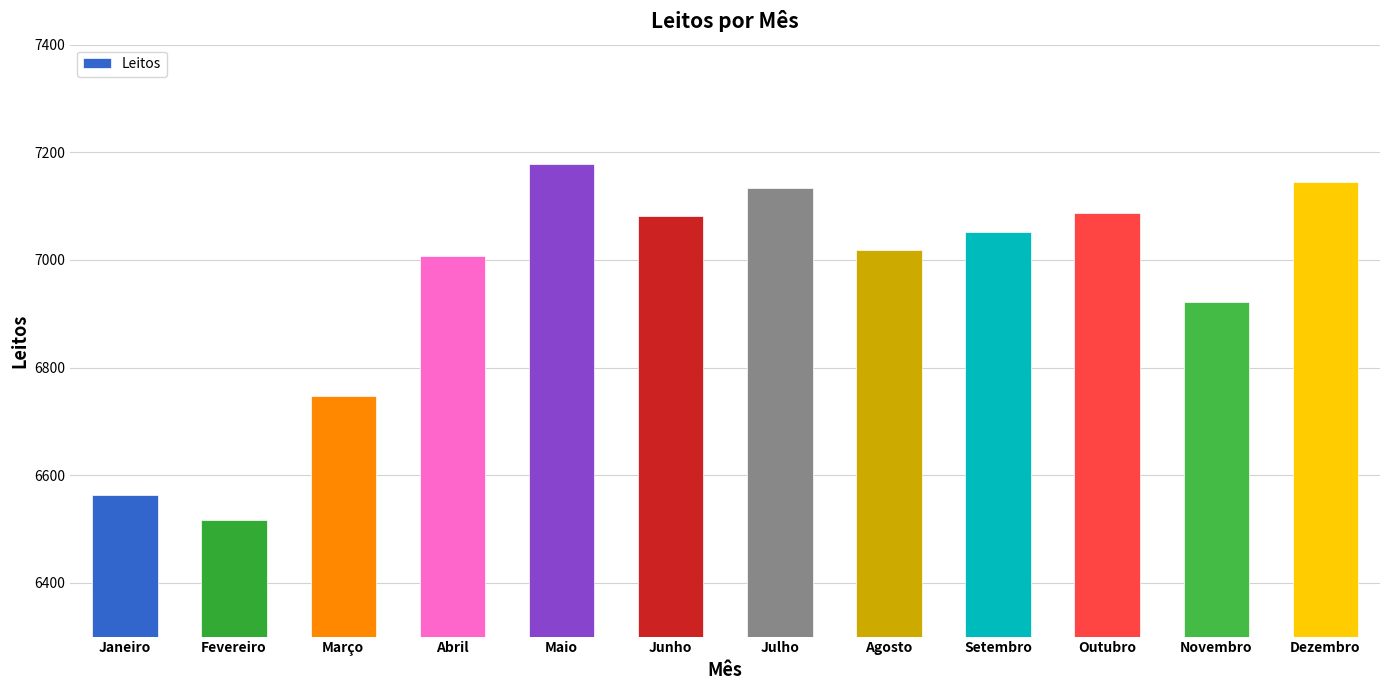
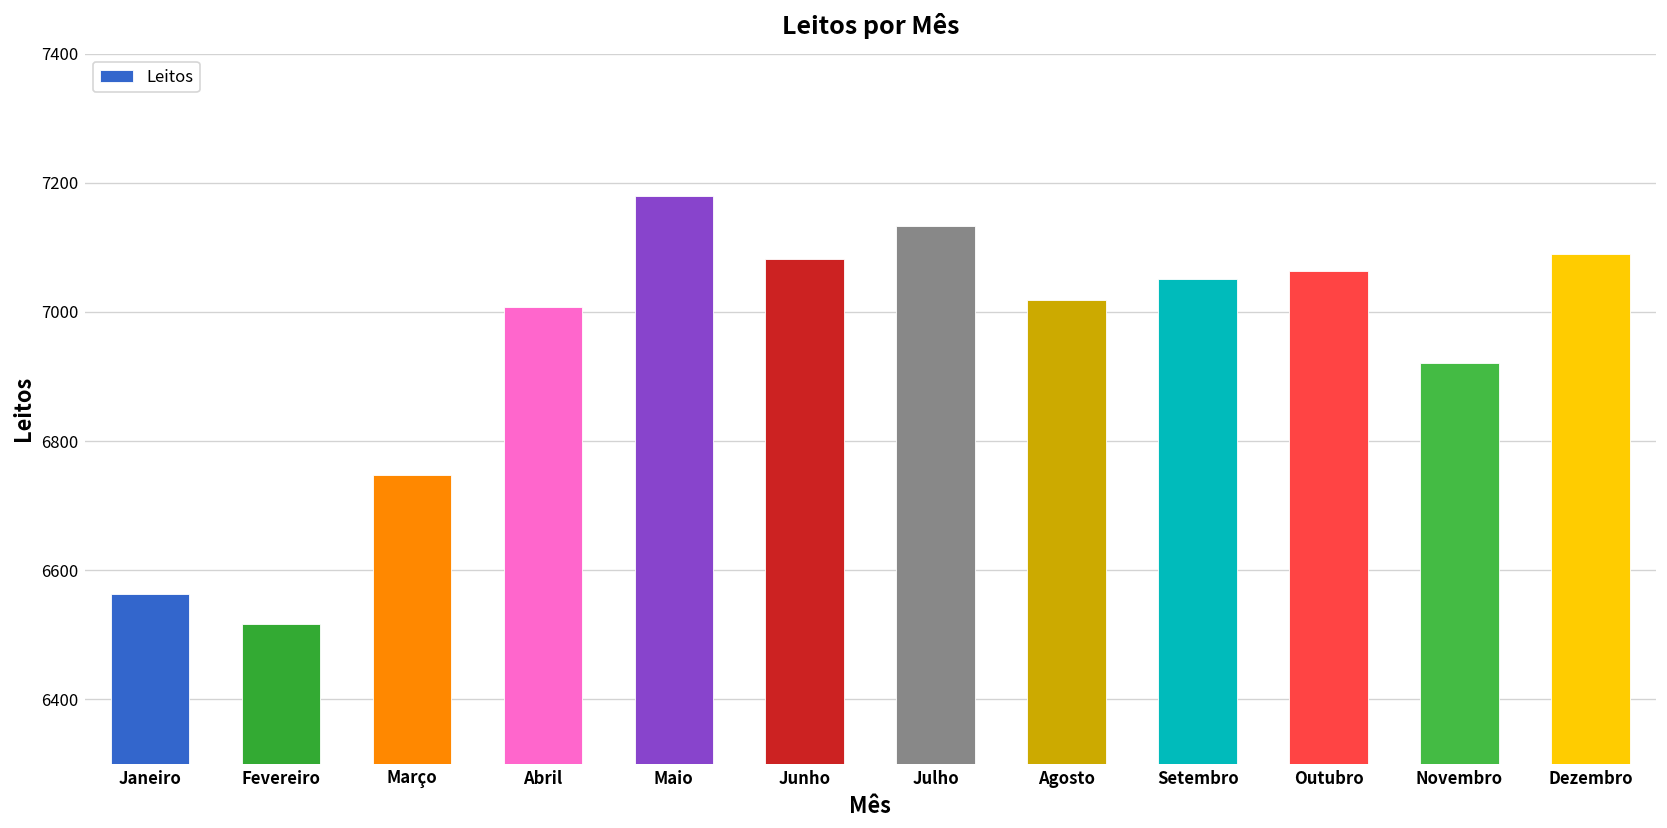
Outubro: 7090 -> 7060
Dezembro: 7140 -> 7090
